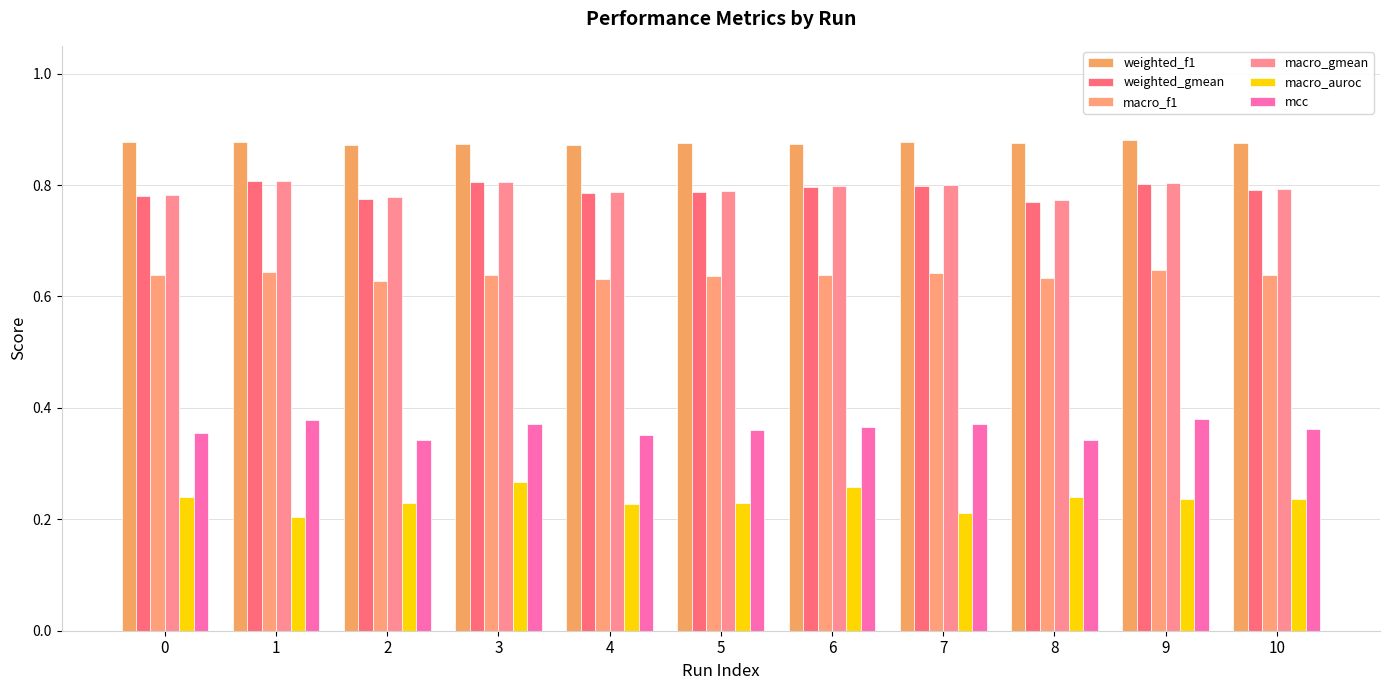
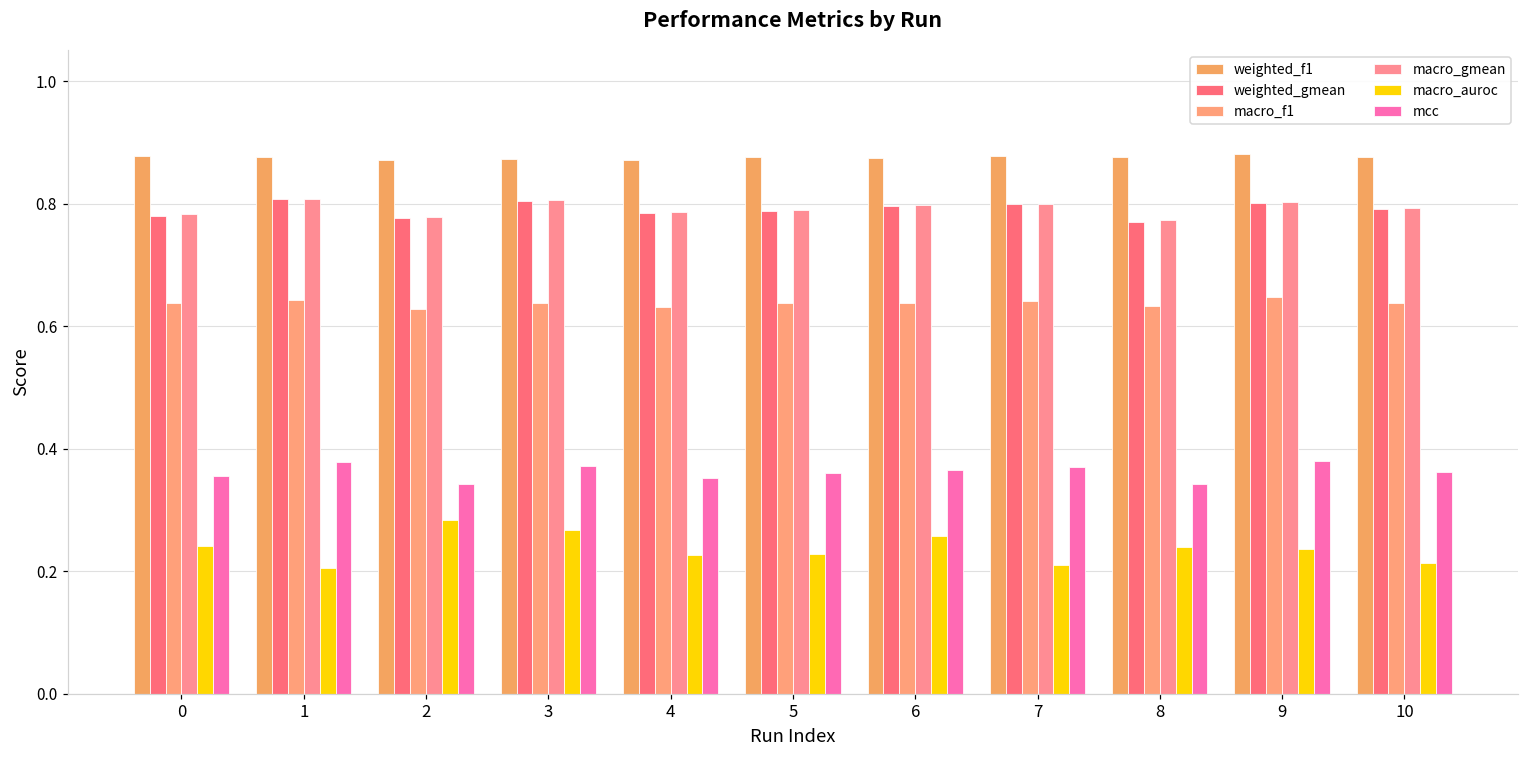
macro_auroc, 2: 0.23 -> 0.28
macro_auroc, 10: 0.24 -> 0.21
